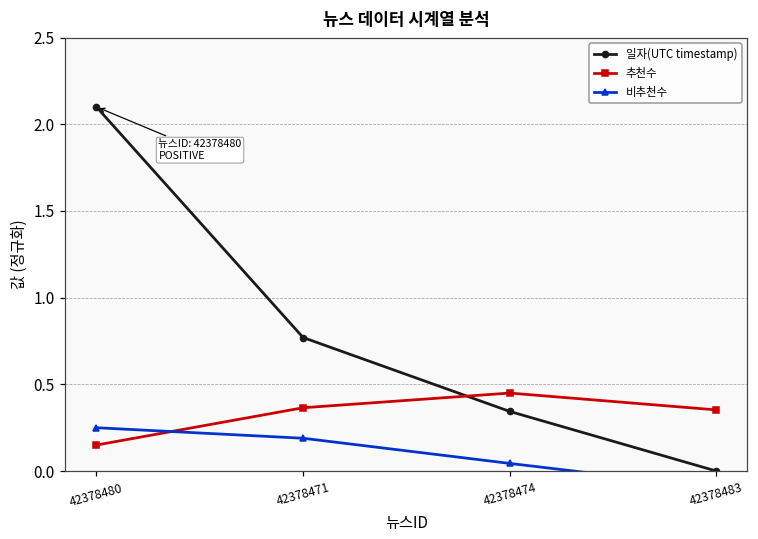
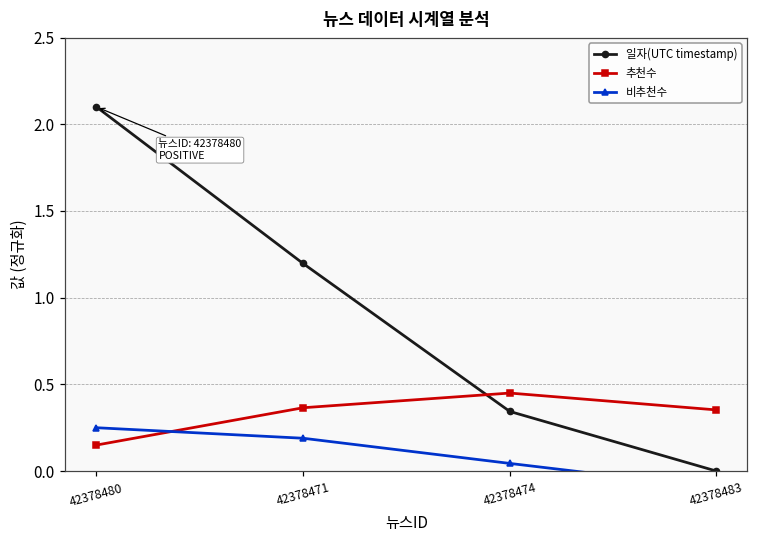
일자(UTC timestamp), 42378471: 0.77 -> 1.20
